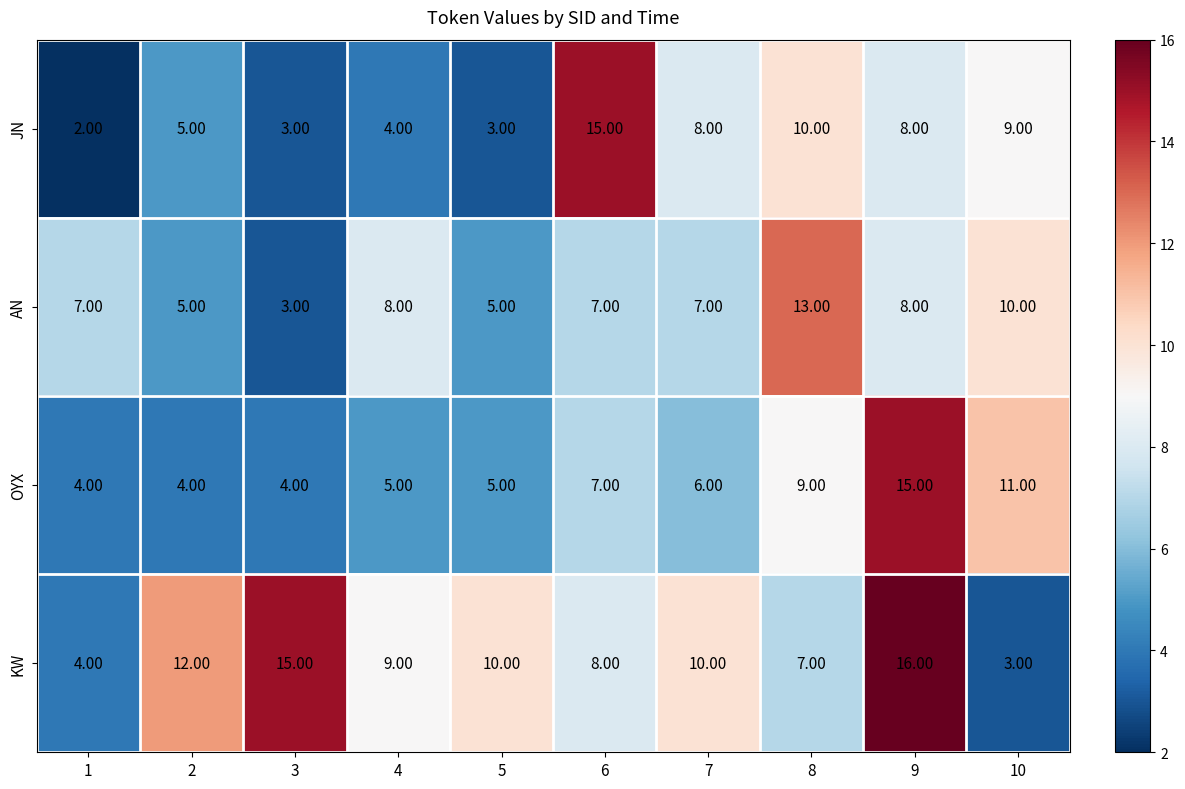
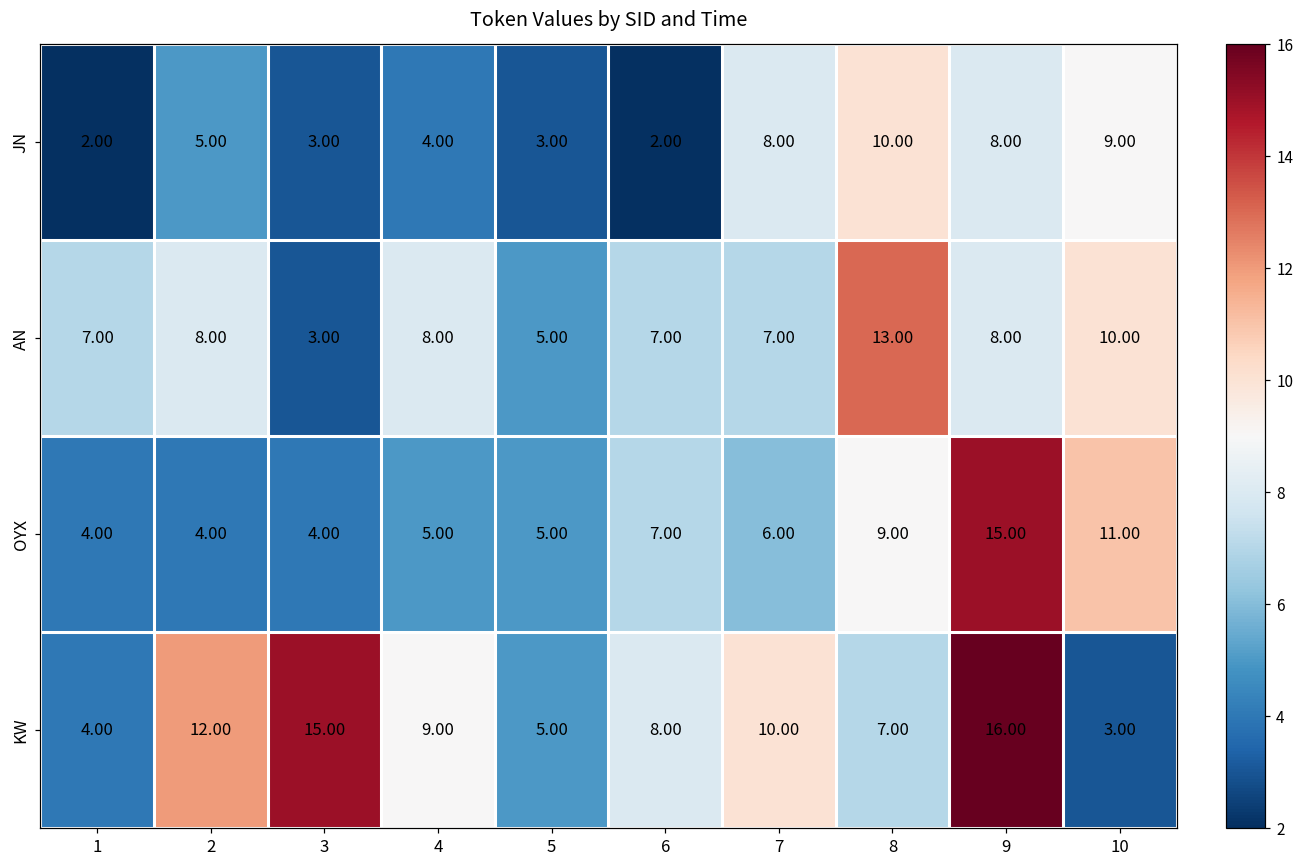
JN, 6: 15.00 -> 2.00
AN, 2: 5.00 -> 8.00
KW, 5: 10.00 -> 5.00
